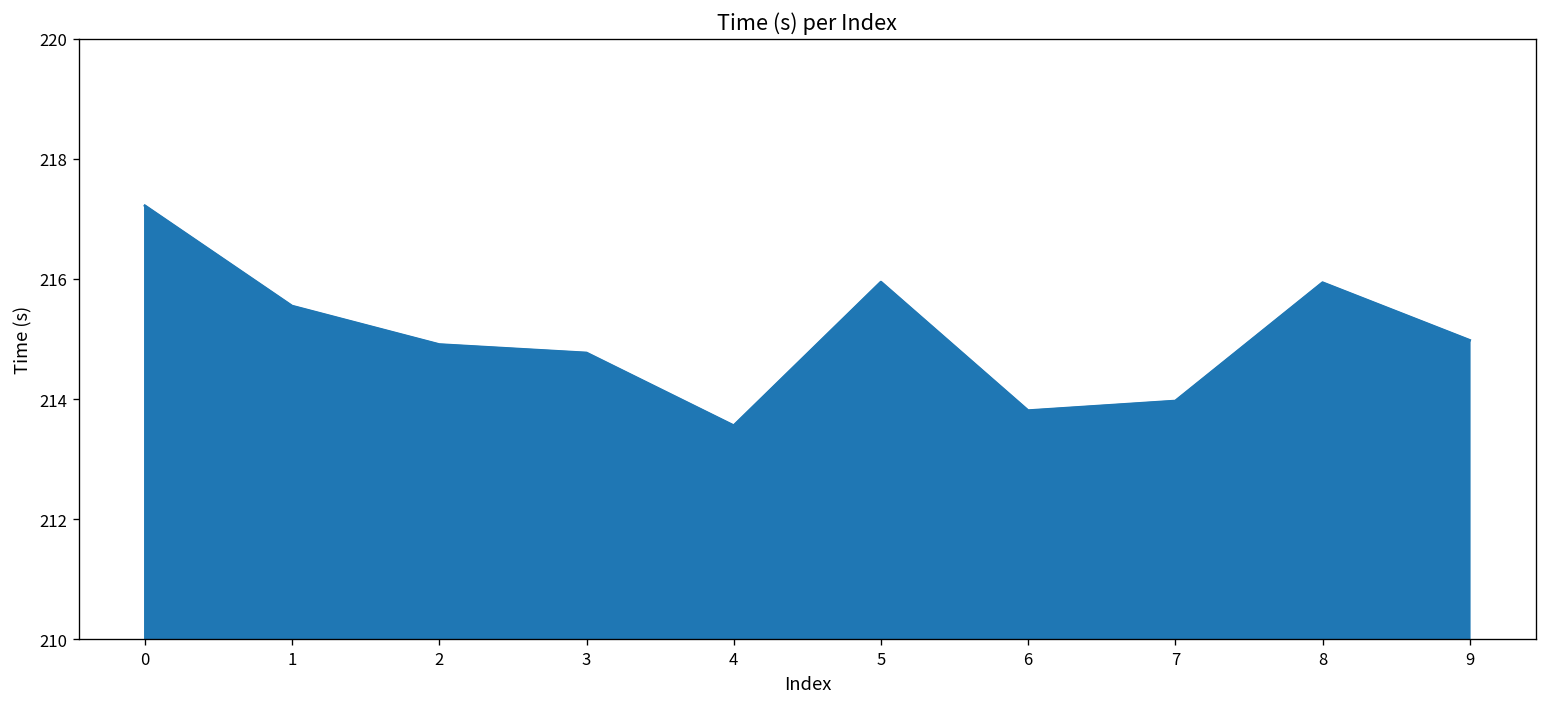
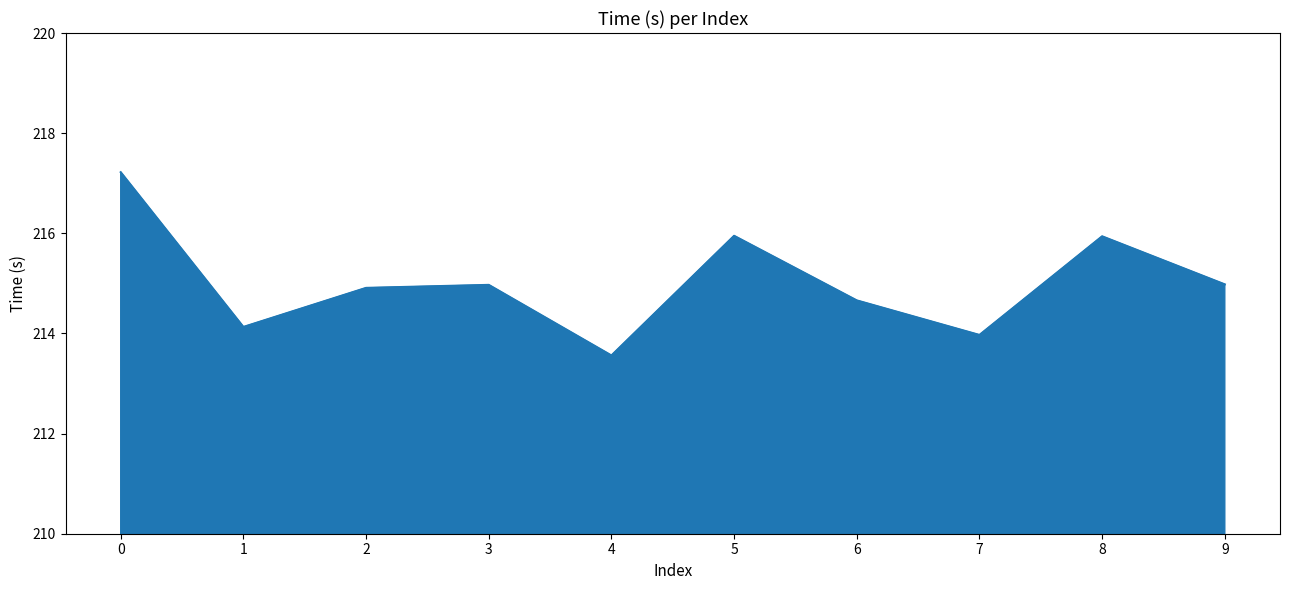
1: 215.6 -> 214.1
3: 214.8 -> 215.0
6: 213.8 -> 214.7
